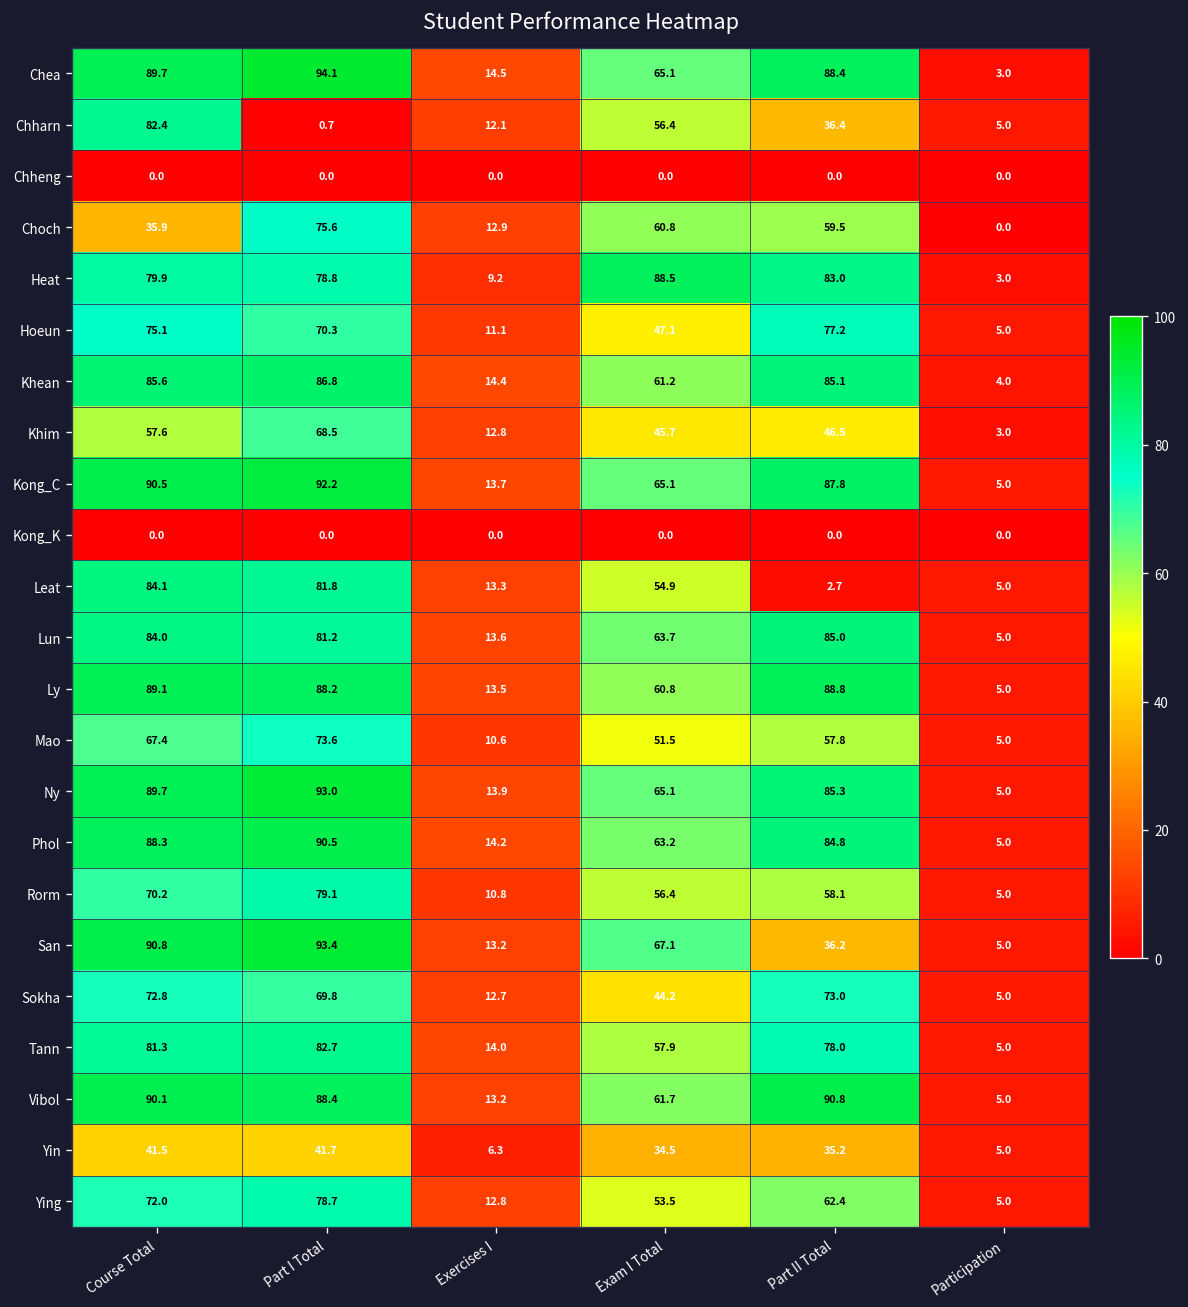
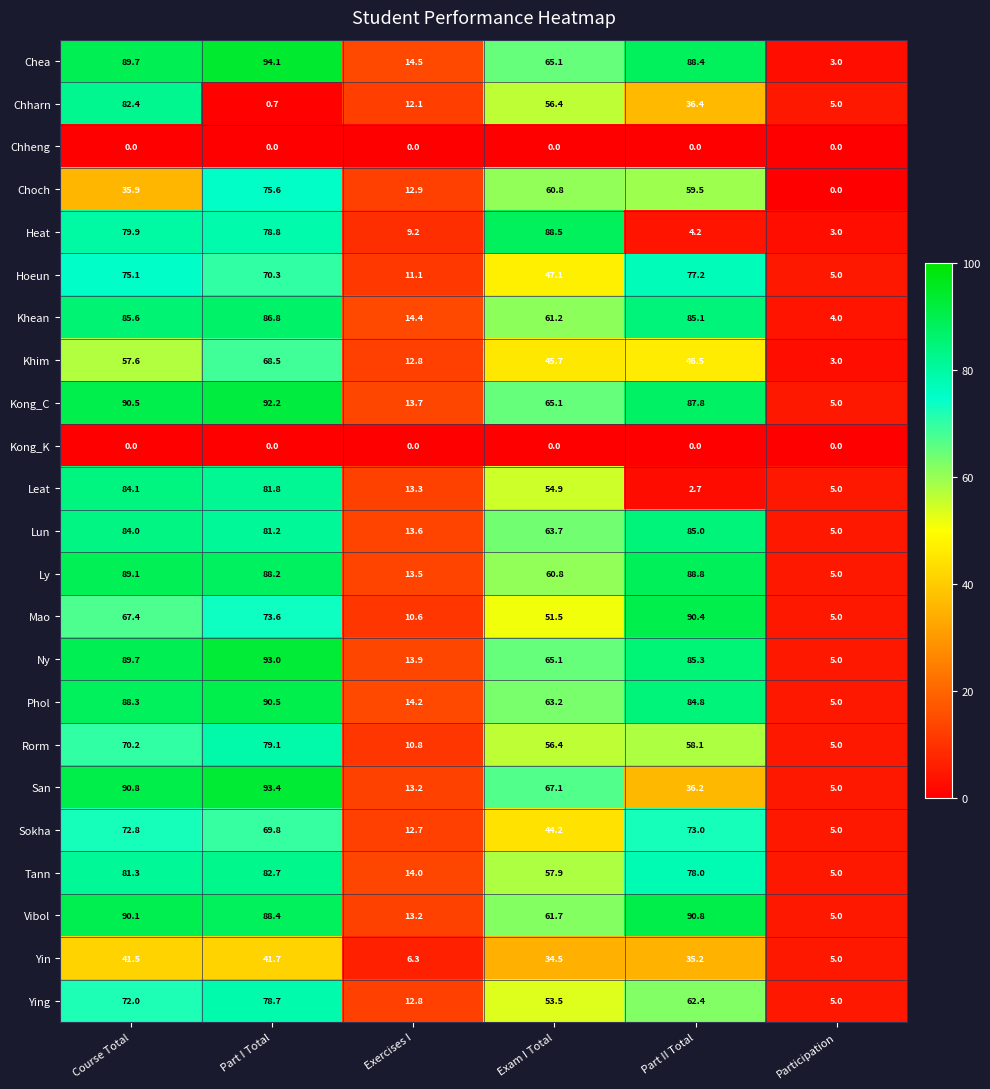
Heat, Part II Total: 83.0 -> 4.2
Mao, Part II Total: 57.8 -> 90.4
